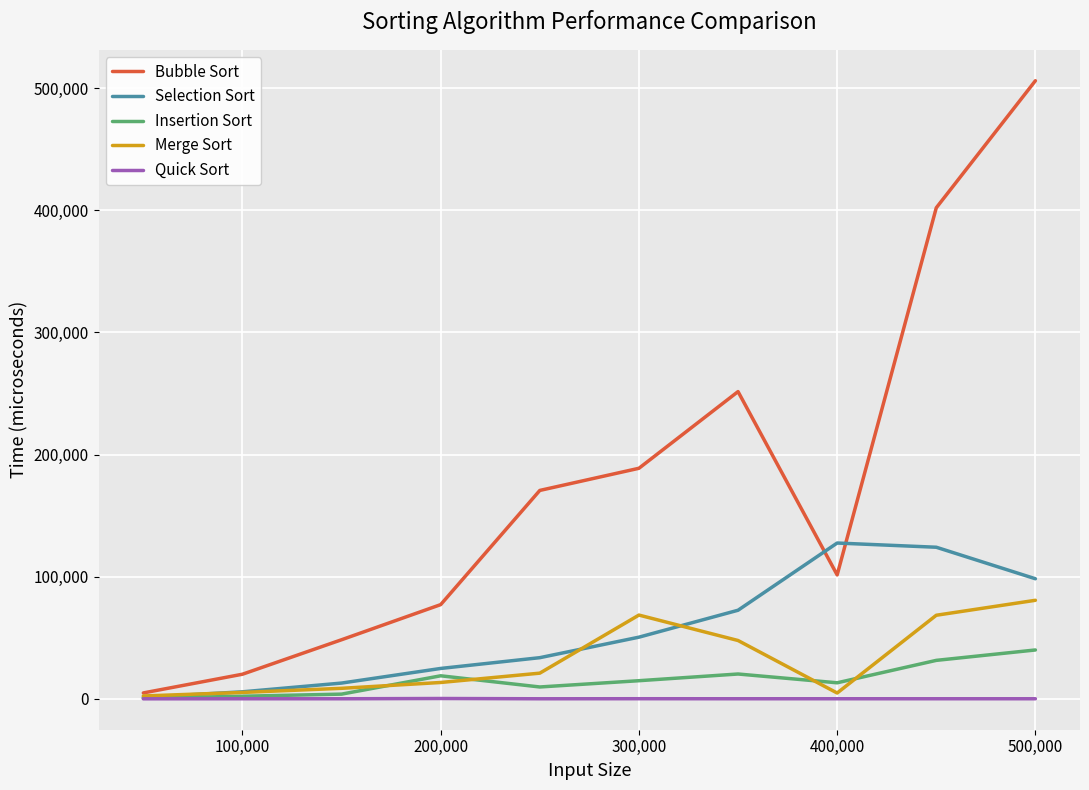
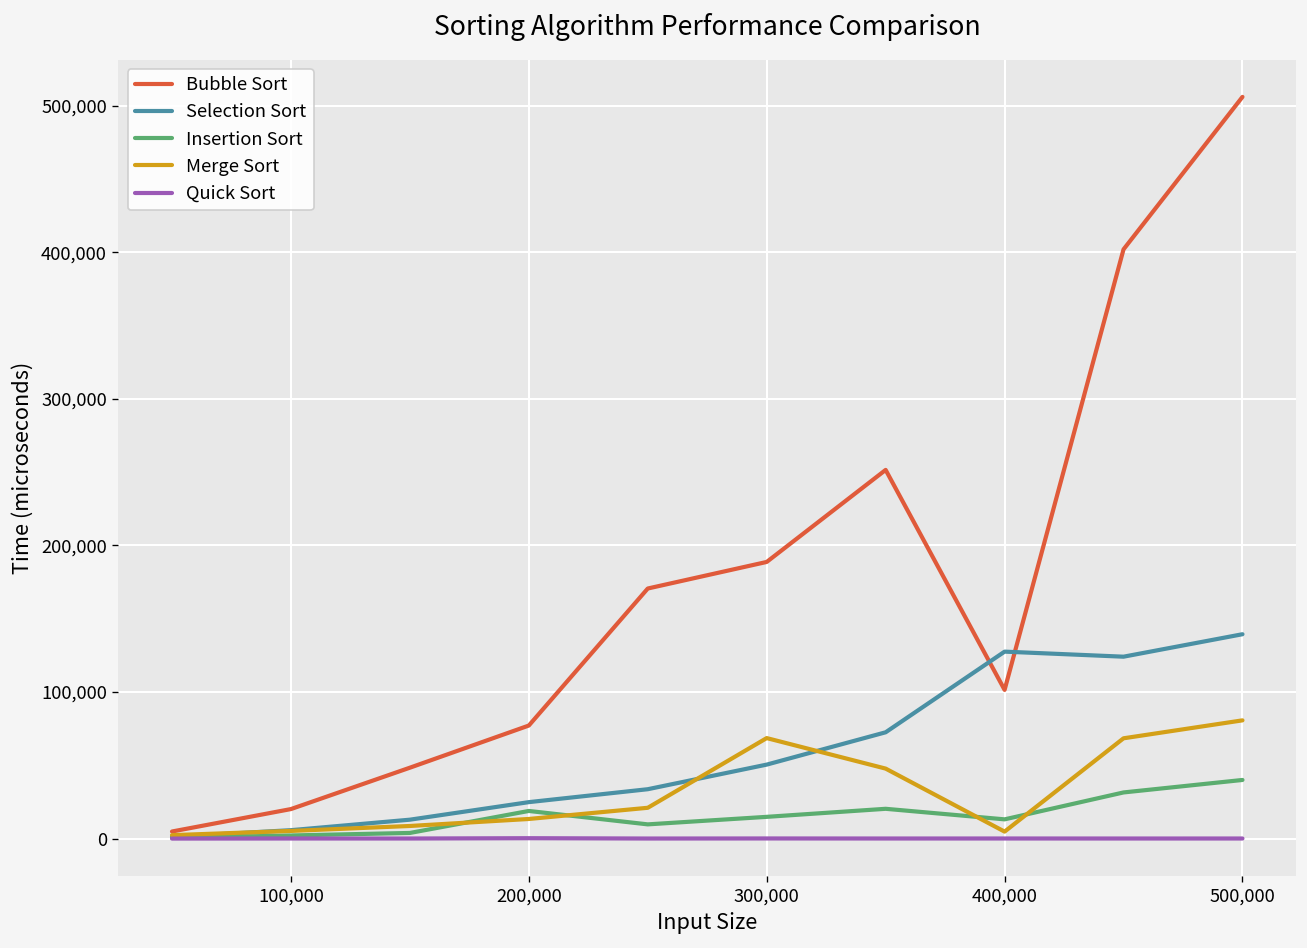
Selection Sort, 500,000: 98,000 -> 139,000
